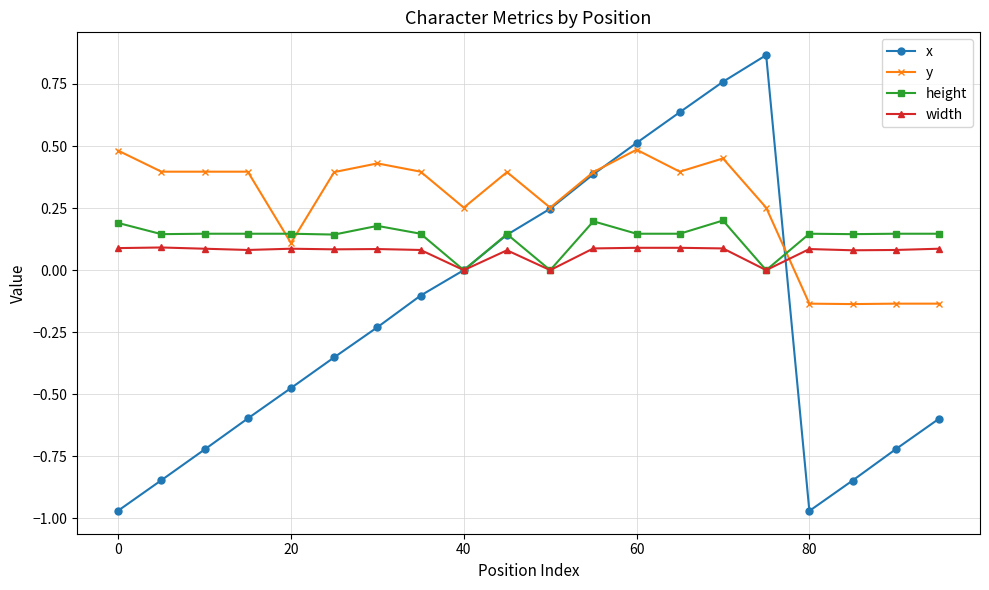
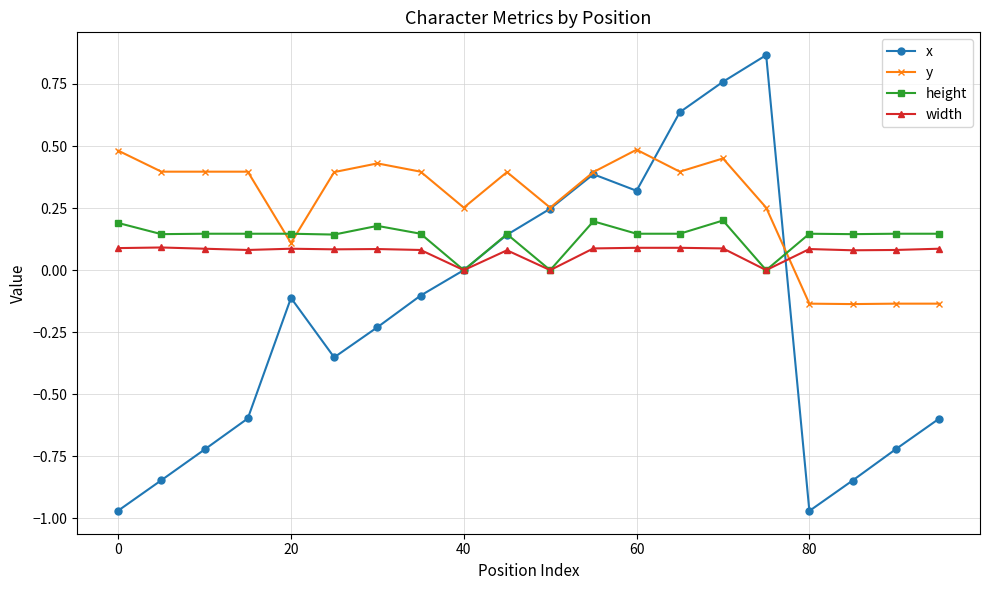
x, 20: -0.48 -> -0.11
x, 60: 0.51 -> 0.32
